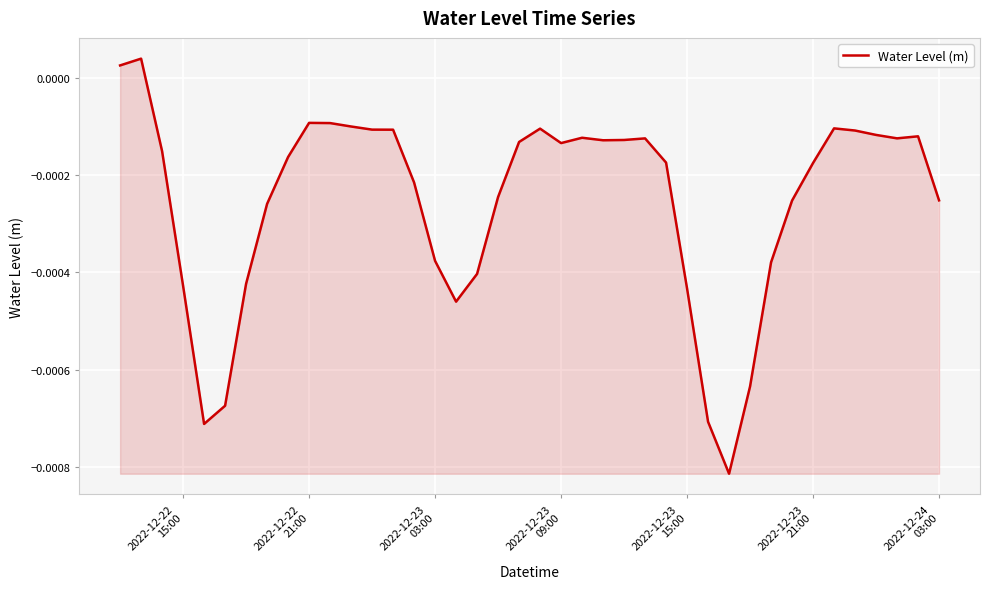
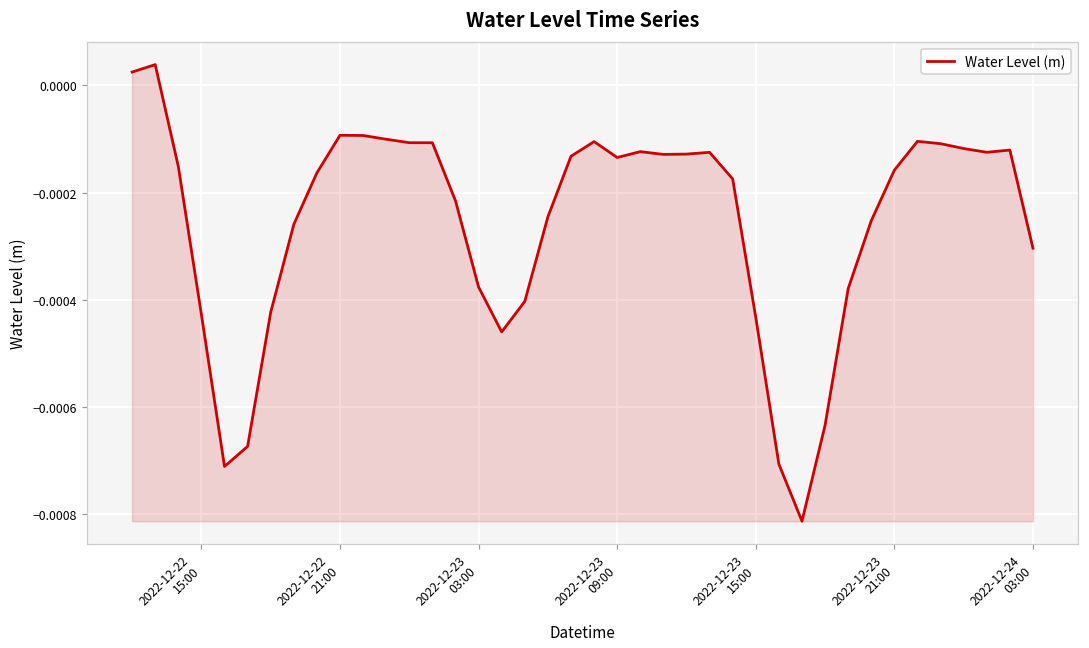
2022-12-23 21:00: -0.00018 -> -0.00016
2022-12-24 03:00: -0.00025 -> -0.00030
